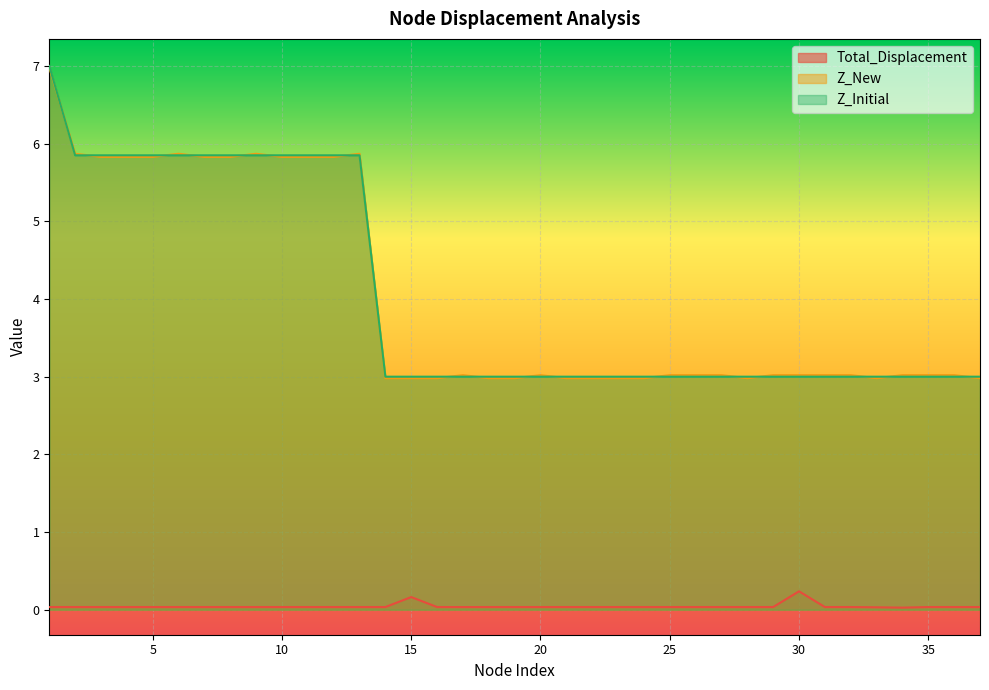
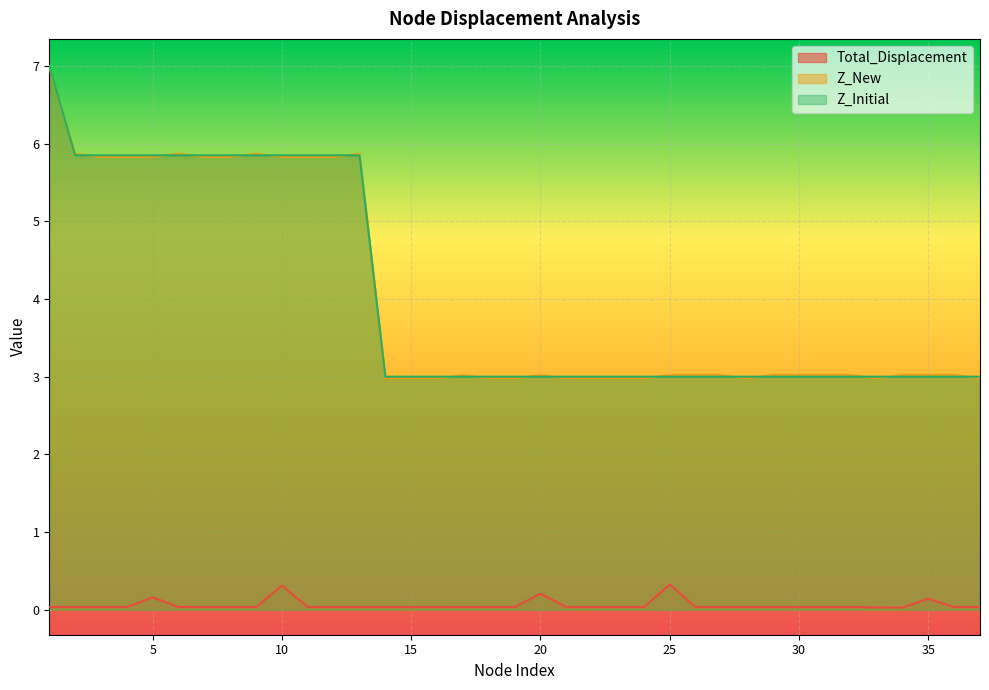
Total_Displacement, 5: 0.0 -> 0.2
Total_Displacement, 10: 0.0 -> 0.3
Total_Displacement, 15: 0.2 -> 0.0
Total_Displacement, 20: 0.0 -> 0.2
Total_Displacement, 25: 0.0 -> 0.3
Total_Displacement, 30: 0.2 -> 0.0
Total_Displacement, 35: 0.0 -> 0.1
